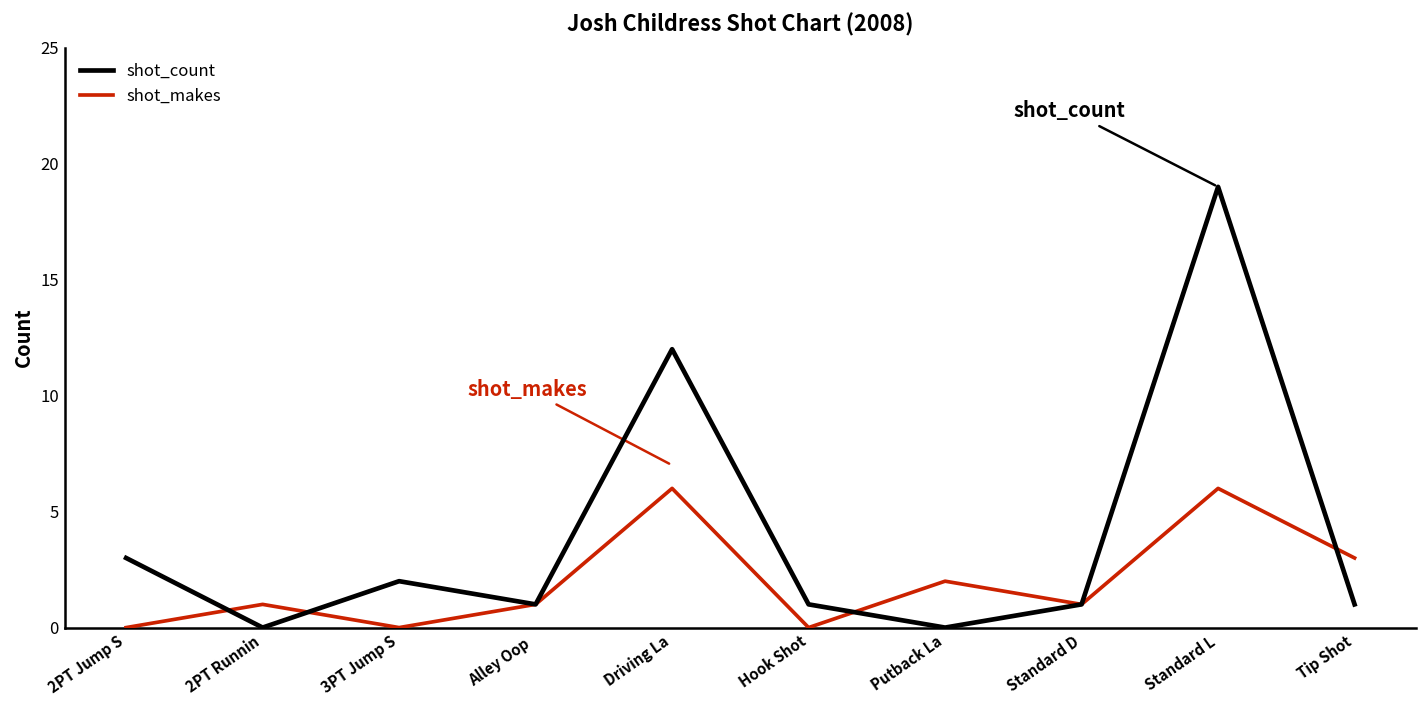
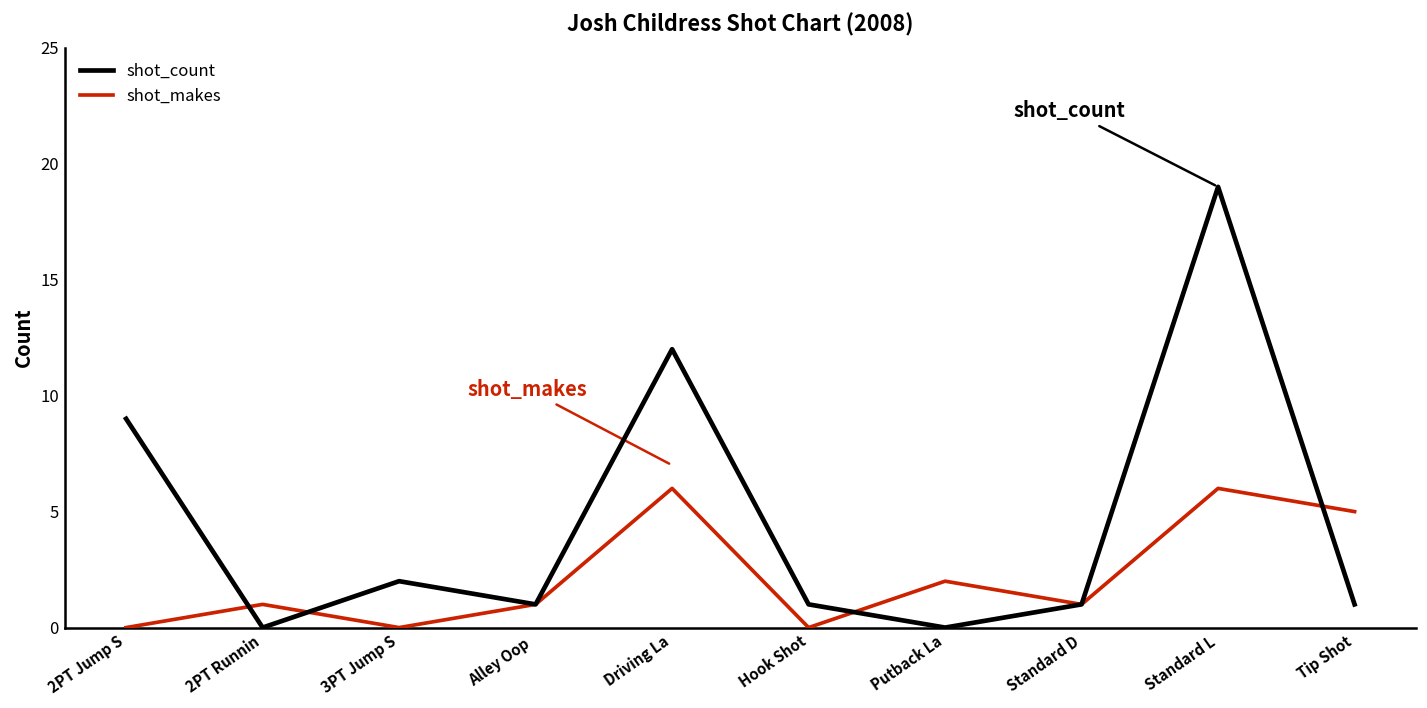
shot_count, 2PT Jump S: 3 -> 9
shot_makes, Tip Shot: 3 -> 5
